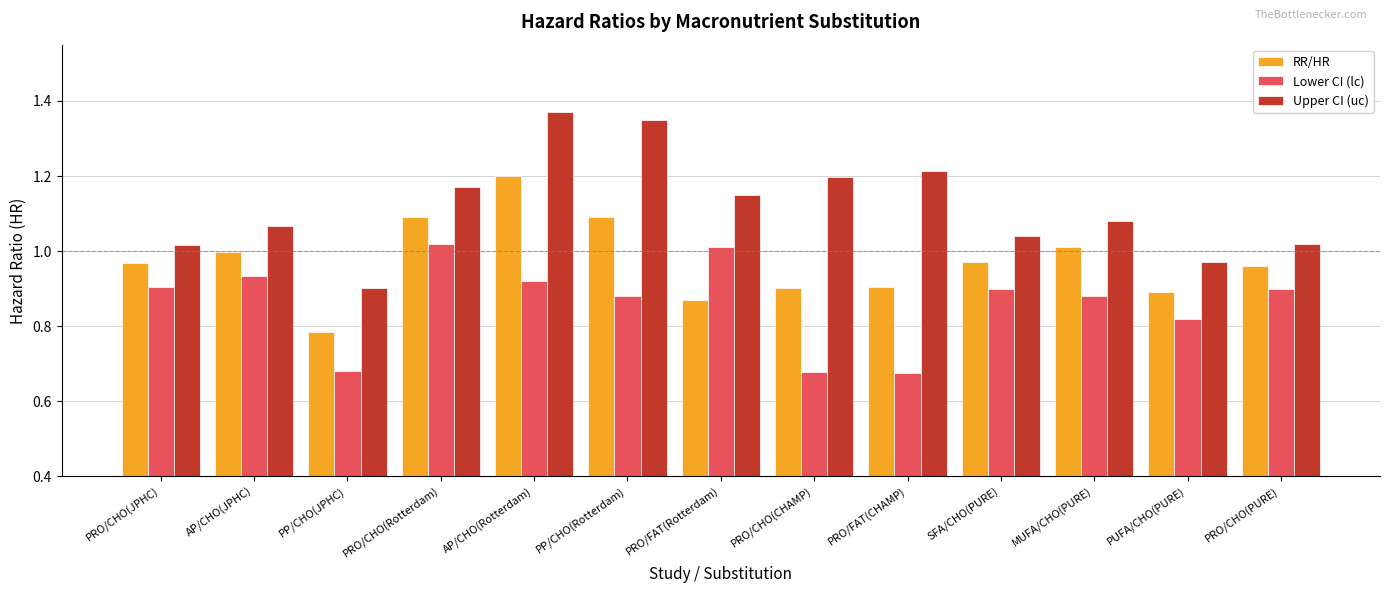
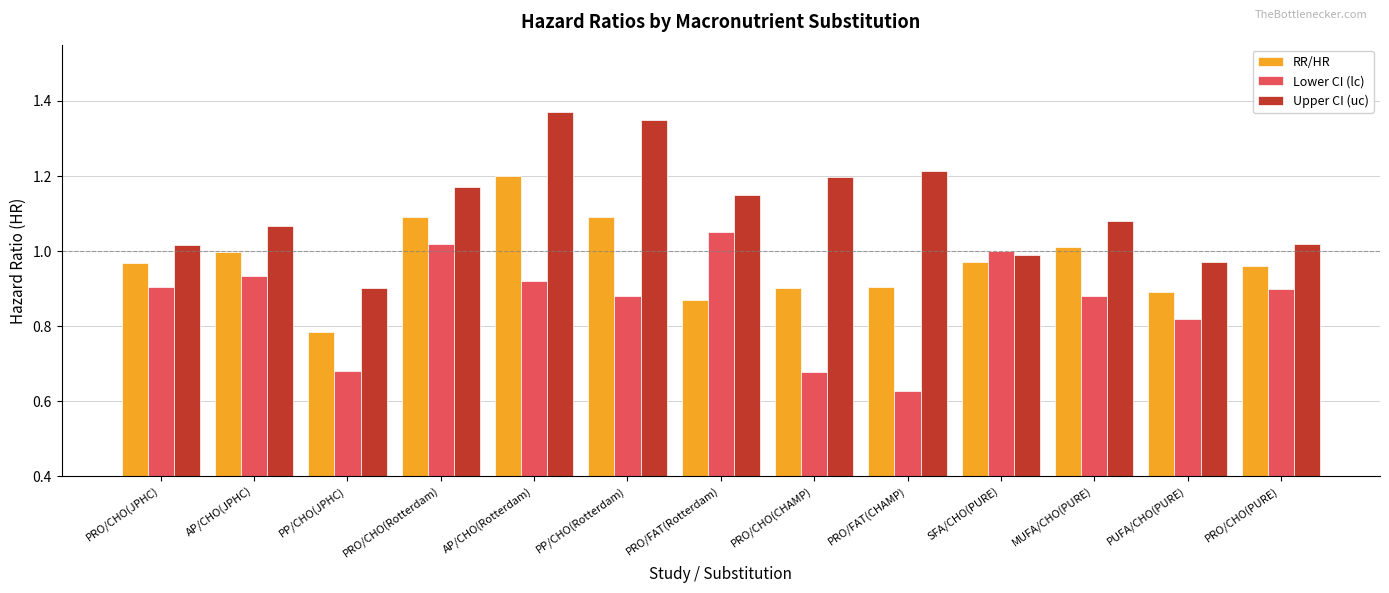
Lower CI (lc), PRO/FAT(Rotterdam): 1.01 -> 1.05
Lower CI (lc), PRO/FAT(CHAMP): 0.67 -> 0.63
Lower CI (lc), SFA/CHO(PURE): 0.9 -> 1.0
Upper CI (uc), SFA/CHO(PURE): 1.04 -> 0.99
